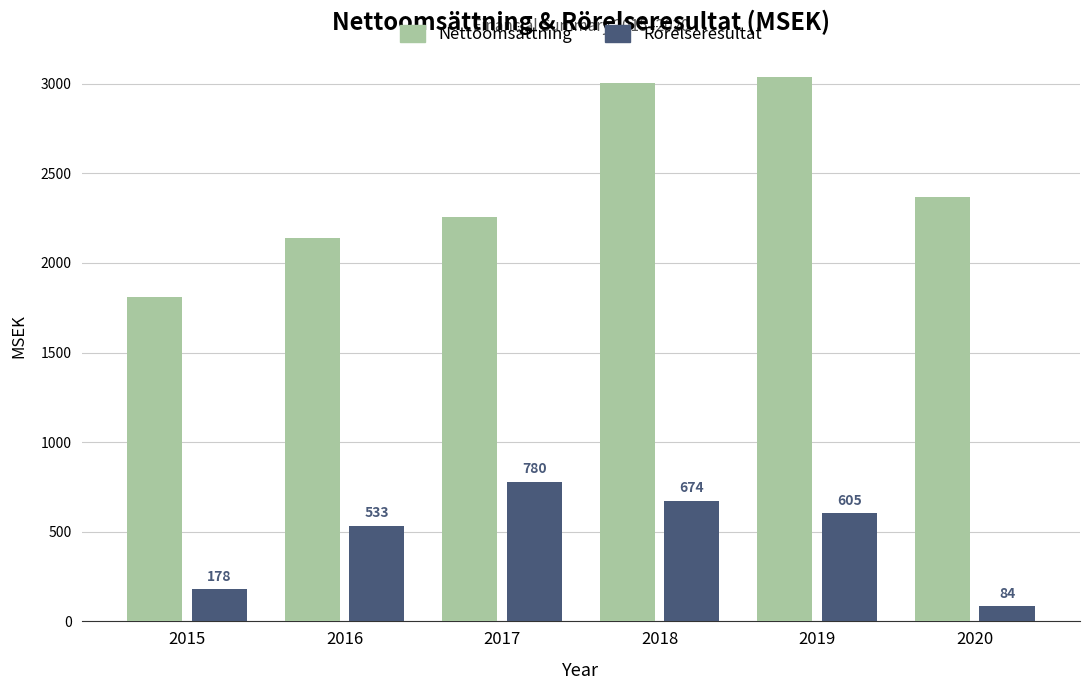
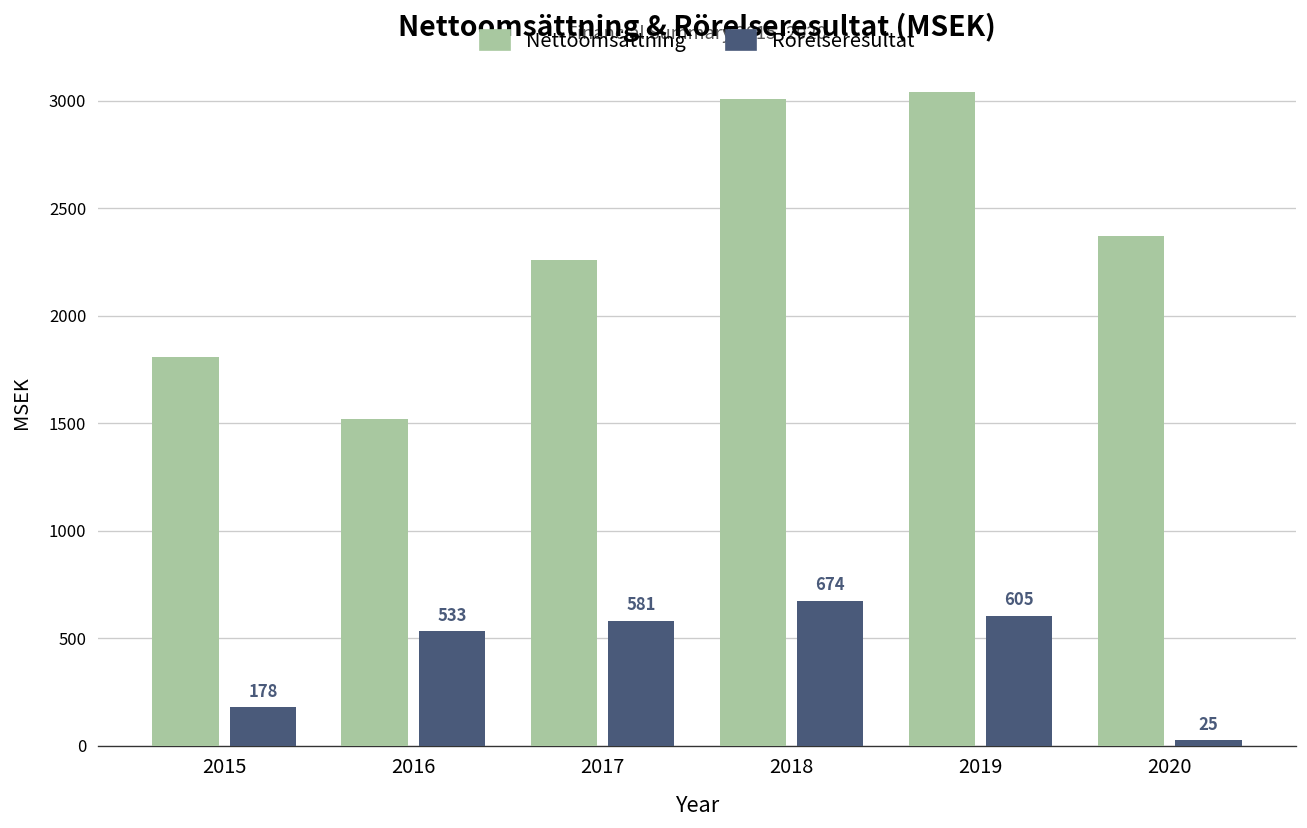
Nettoomsättning, 2016: 2140 -> 1520
Rörelseresultat, 2017: 780 -> 581
Rörelseresultat, 2020: 84 -> 25
